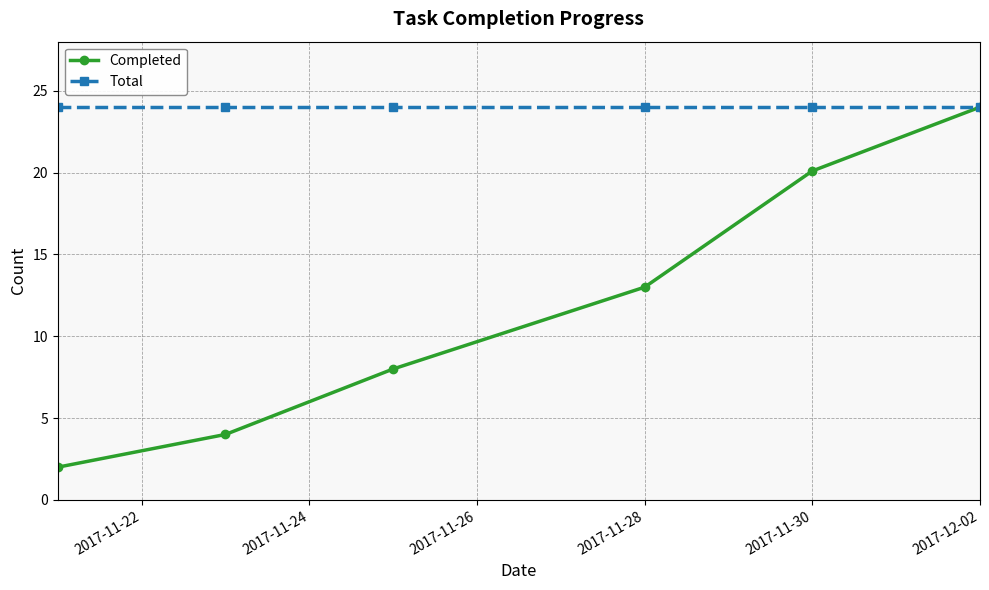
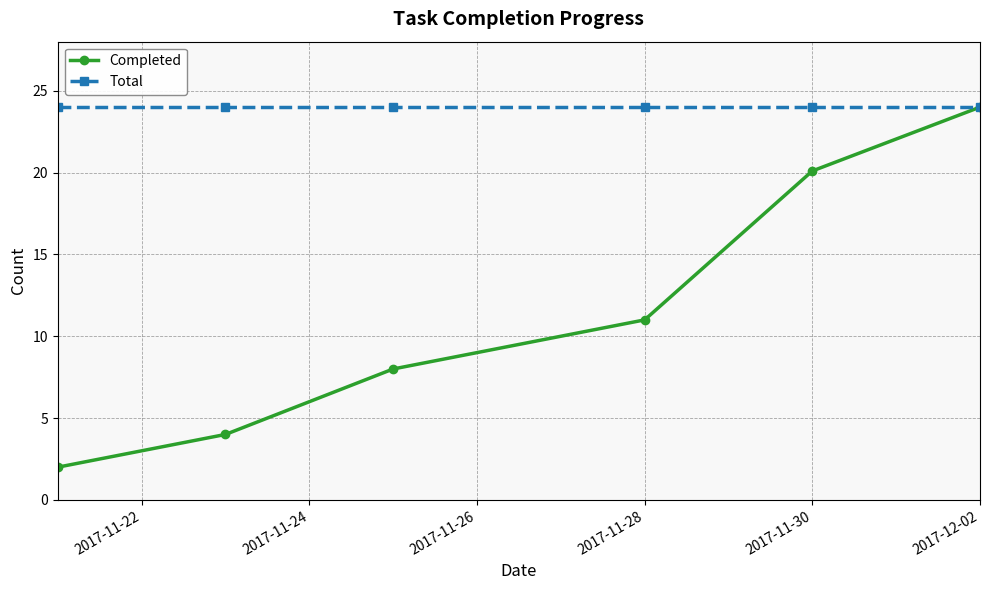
Completed, 2017-11-28: 13 -> 11
